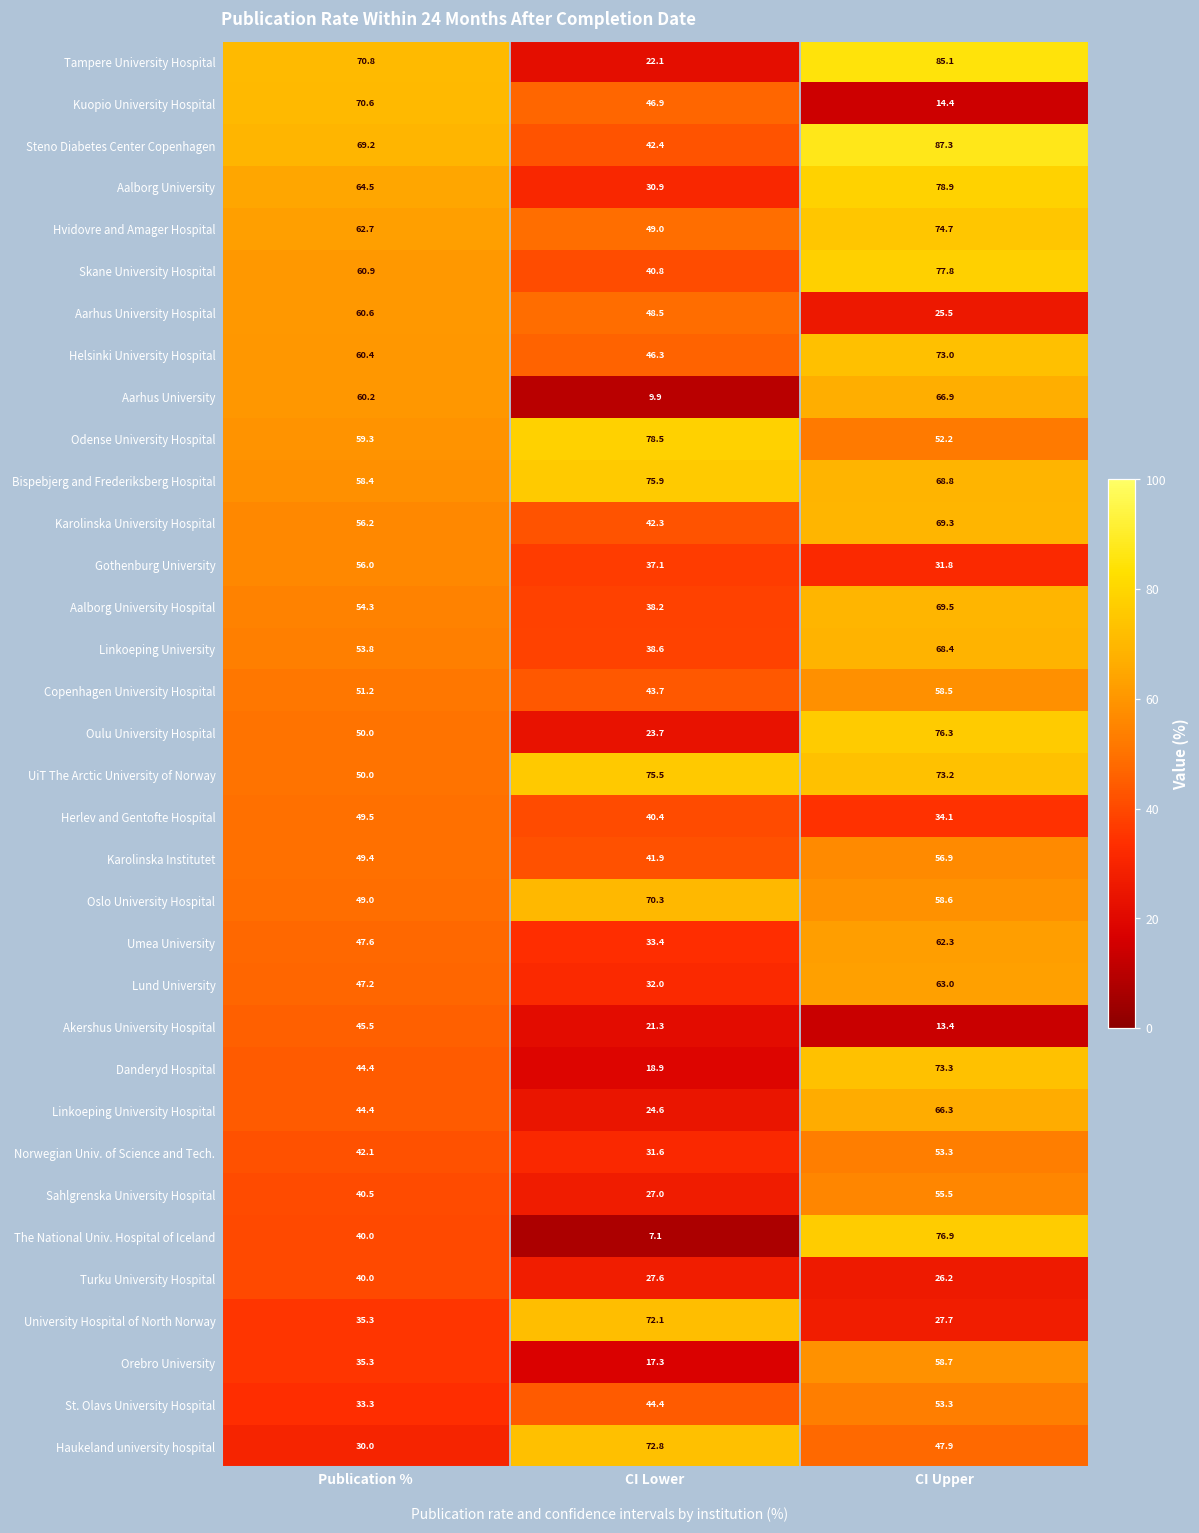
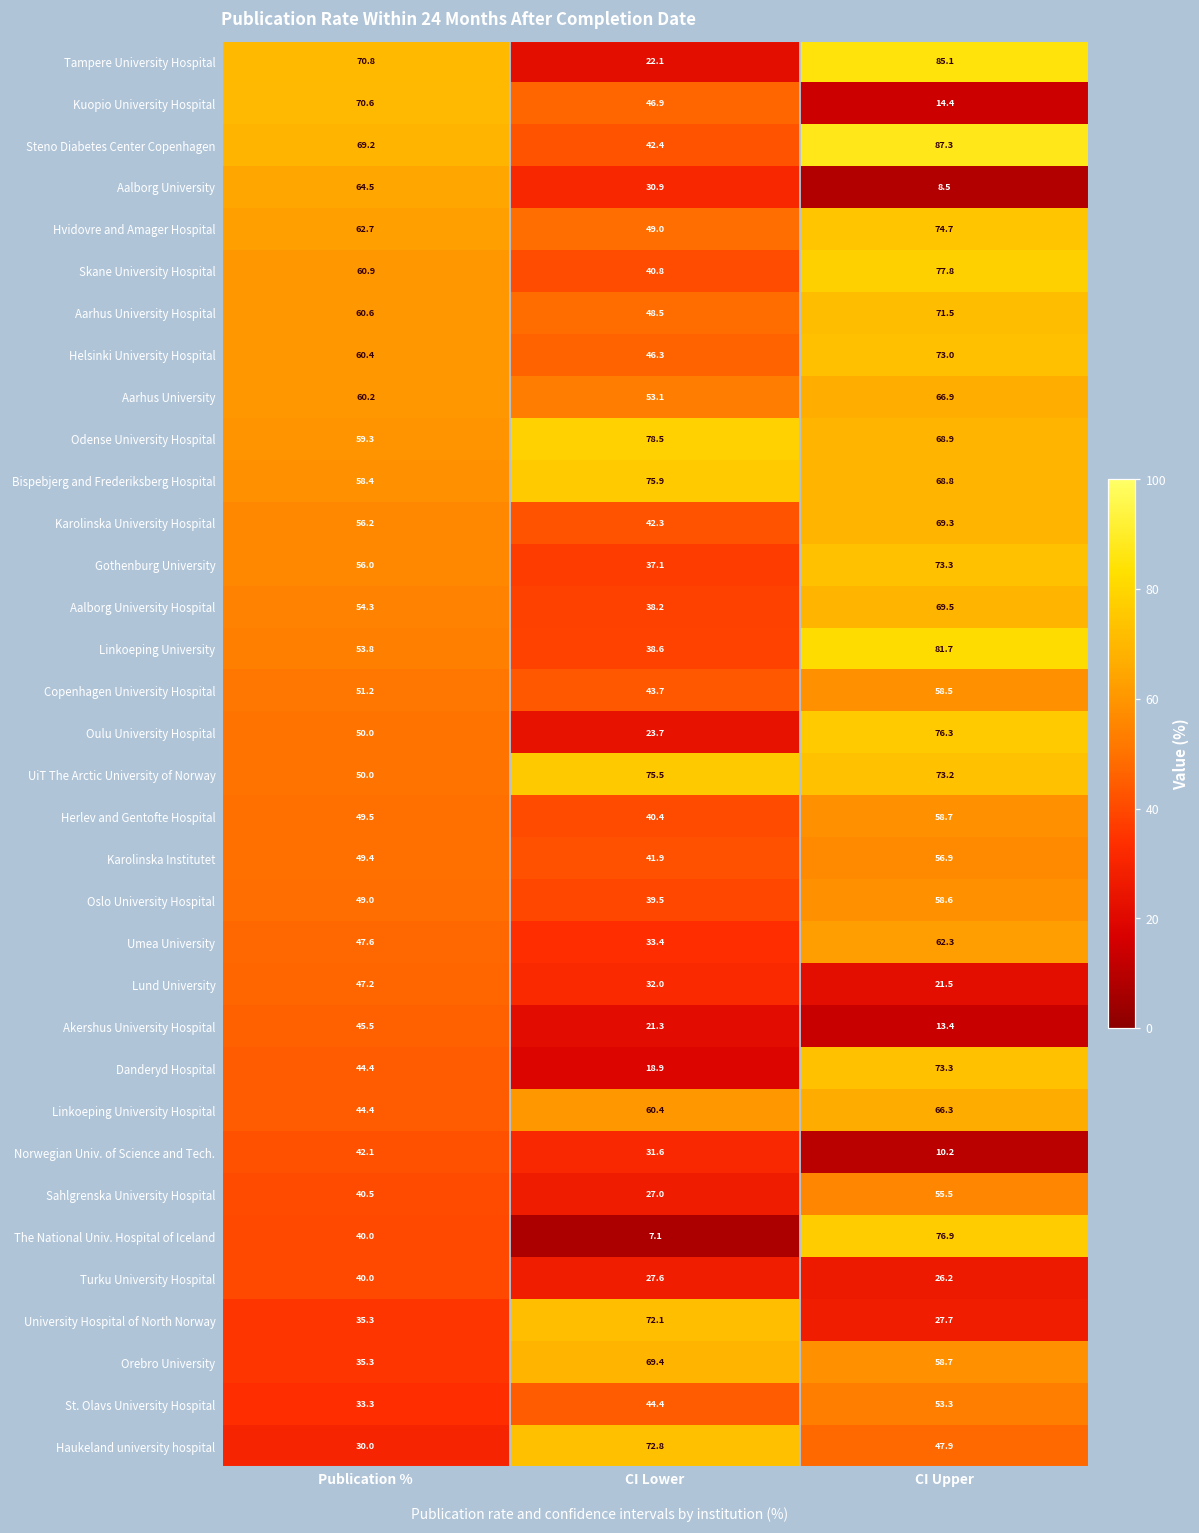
Aalborg University, CI Upper: 78.9 -> 8.5
Aarhus University Hospital, CI Upper: 25.5 -> 71.5
Aarhus University, CI Lower: 9.9 -> 53.1
Odense University Hospital, CI Upper: 52.2 -> 68.9
Gothenburg University, CI Upper: 31.8 -> 73.3
Linkoeping University, CI Upper: 68.4 -> 81.7
Herlev and Gentofte Hospital, CI Upper: 34.1 -> 58.7
Oslo University Hospital, CI Lower: 70.3 -> 39.5
Lund University, CI Upper: 63.0 -> 21.5
Linkoeping University Hospital, CI Lower: 24.6 -> 60.4
Norwegian Univ. of Science and Tech., CI Upper: 53.3 -> 10.2
Orebro University, CI Lower: 17.3 -> 69.4
